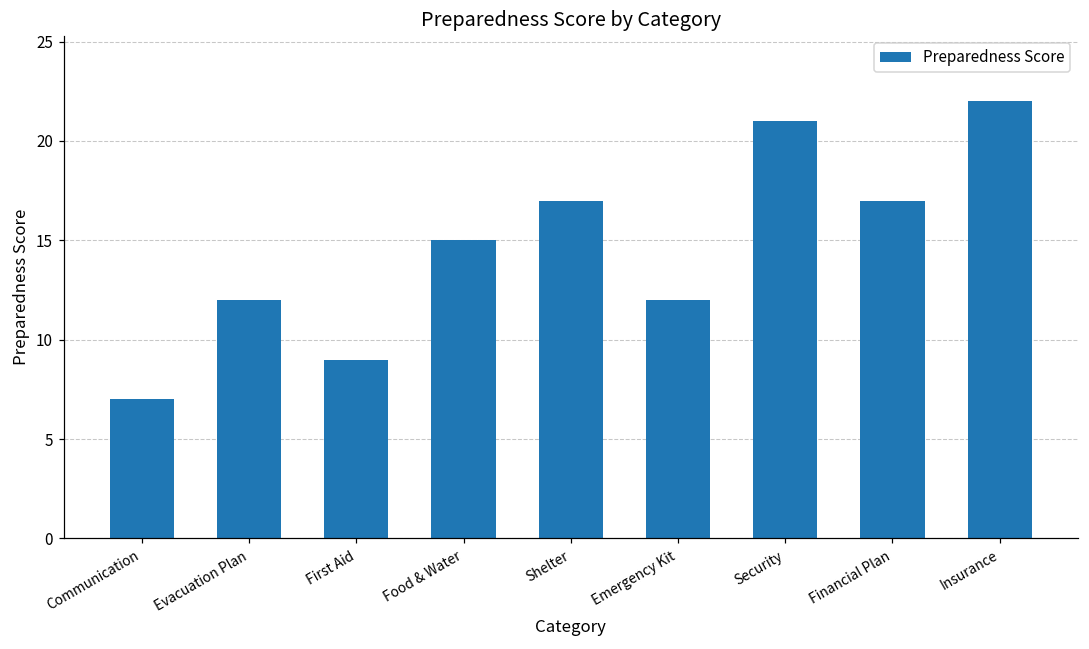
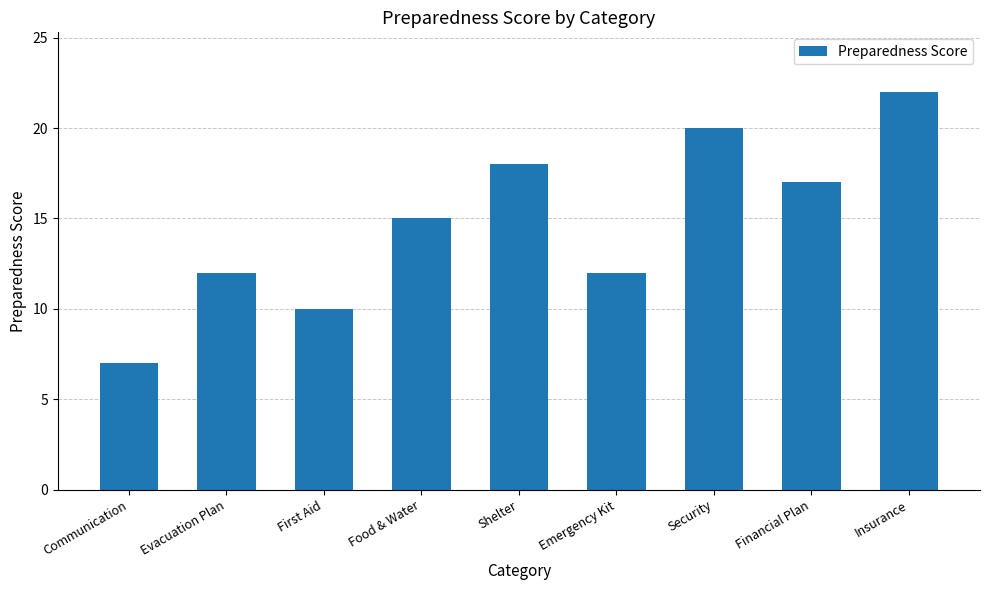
First Aid: 9 -> 10
Shelter: 17 -> 18
Security: 21 -> 20
